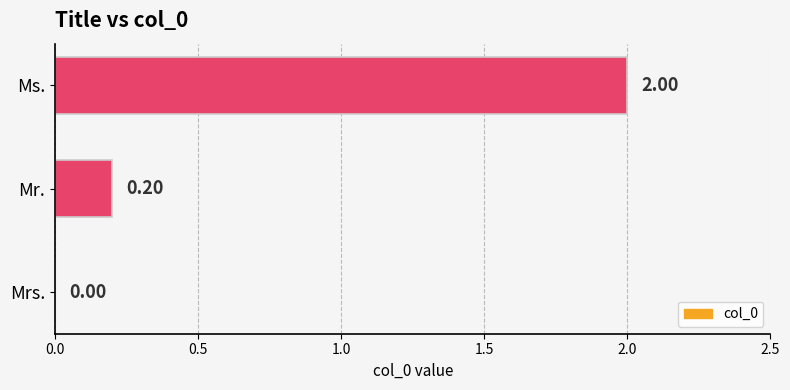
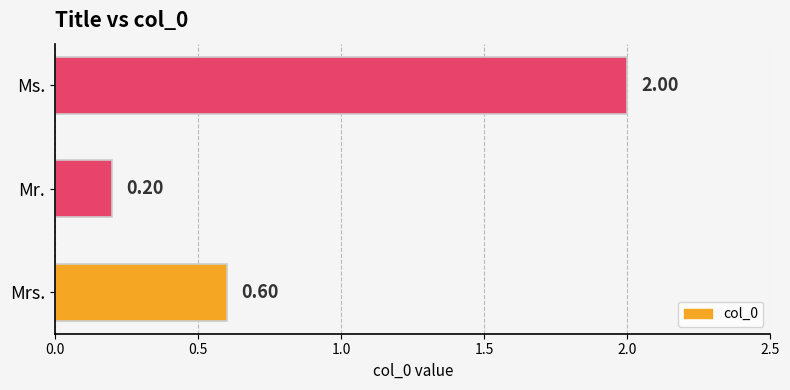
Mrs.: 0.00 -> 0.60
